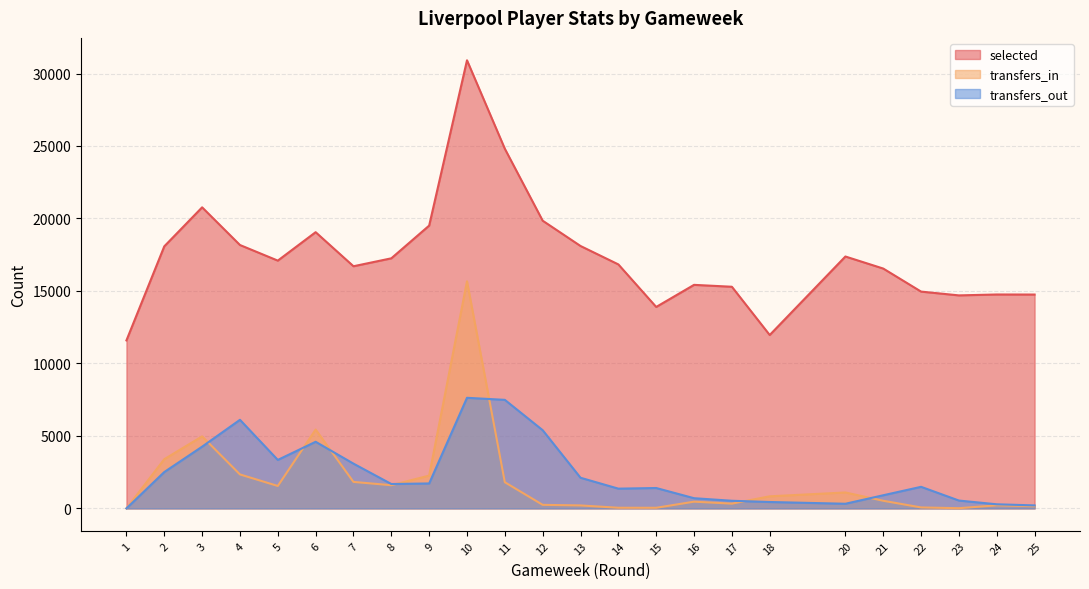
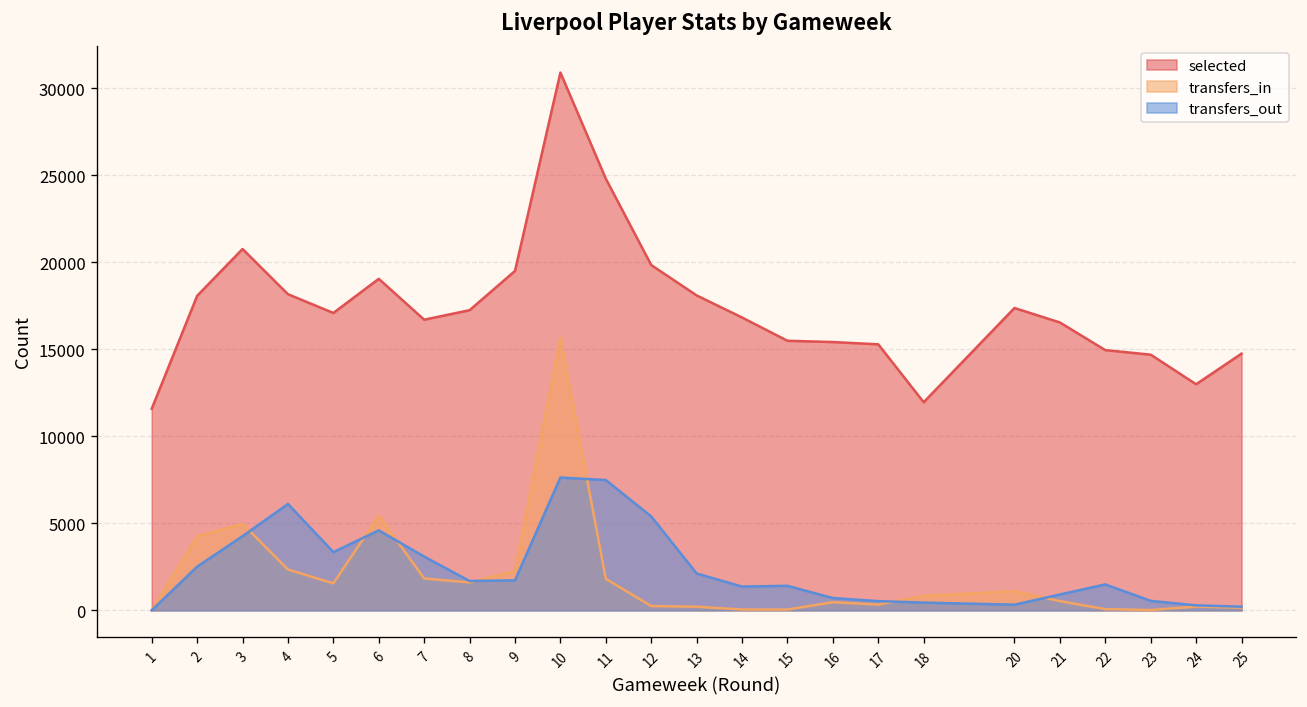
transfers_in, 2: 3400 -> 4300
selected, 15: 13900 -> 15500
selected, 24: 14800 -> 13000
